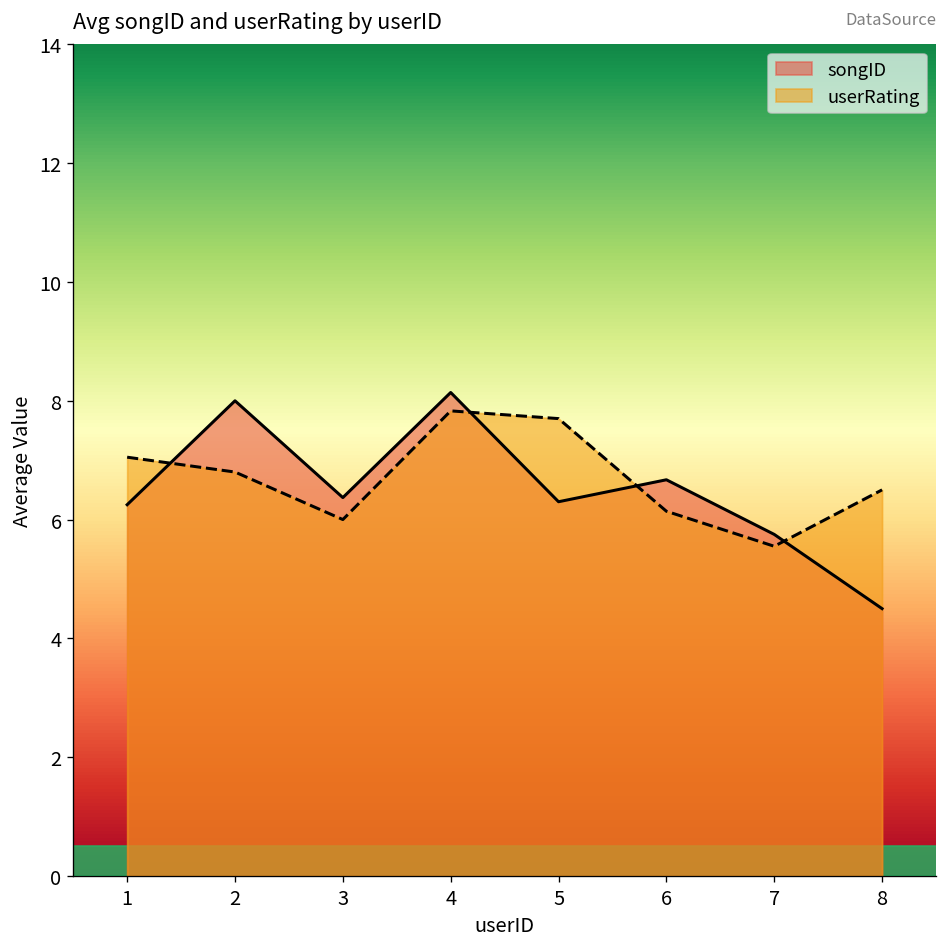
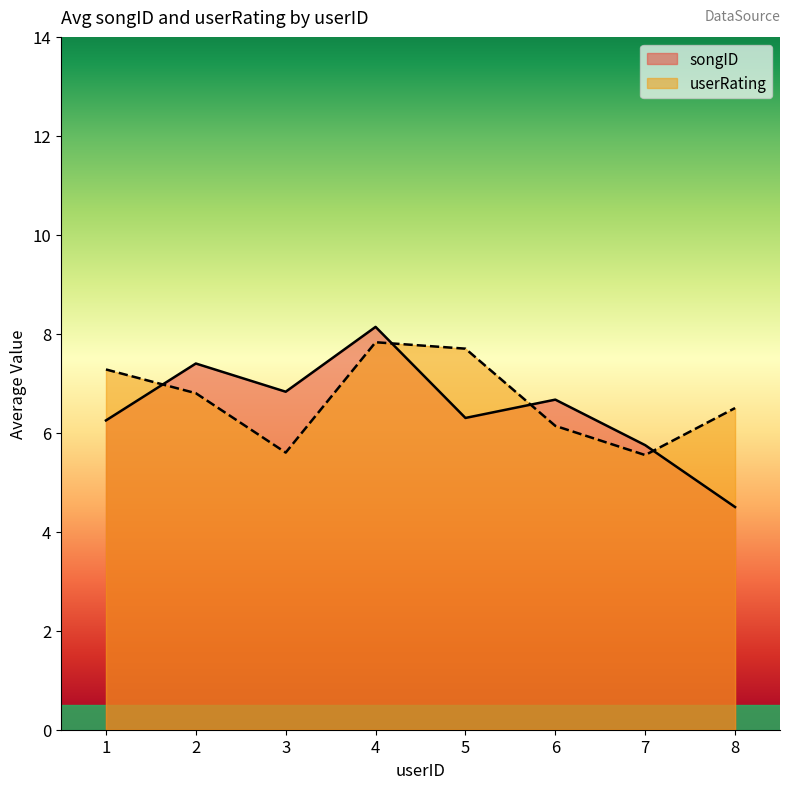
userRating, 1: 7.1 -> 7.3
songID, 2: 8.0 -> 7.4
songID, 3: 6.4 -> 6.8
userRating, 3: 6.0 -> 5.6
